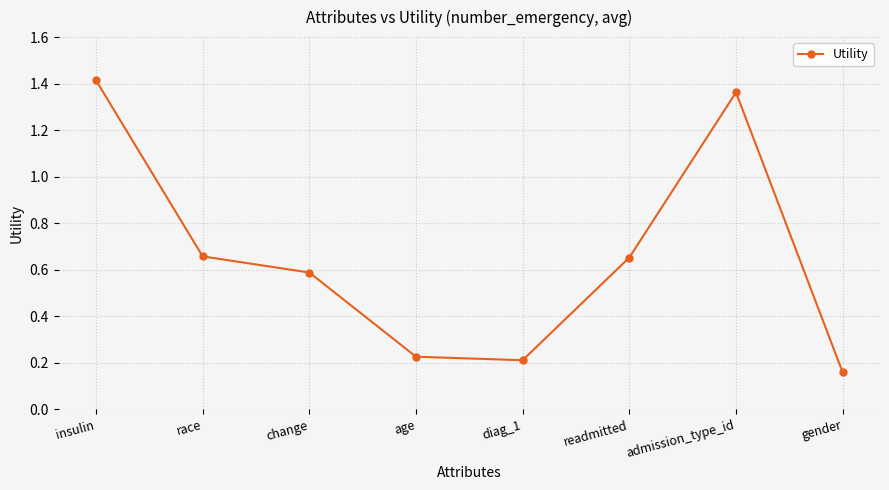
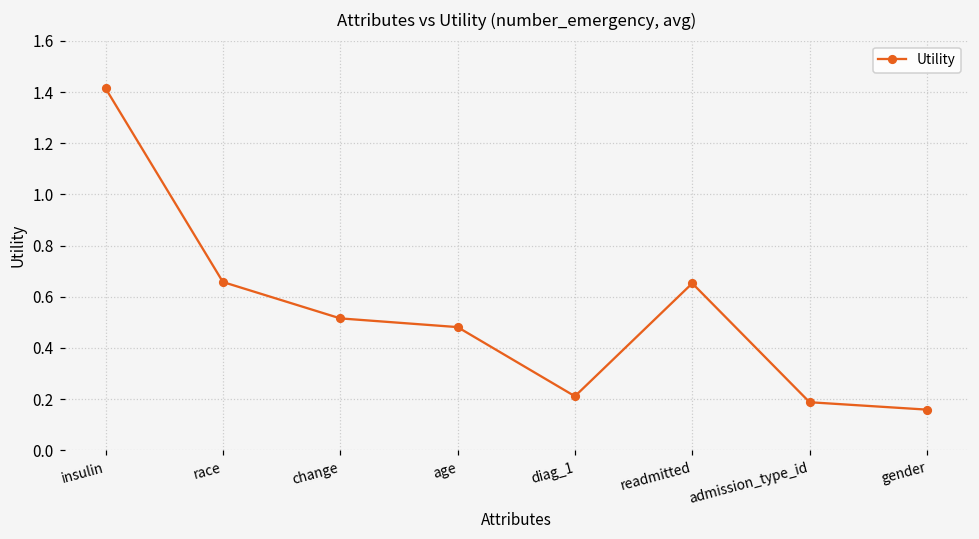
change: 0.59 -> 0.52
age: 0.23 -> 0.48
admission_type_id: 1.36 -> 0.19
